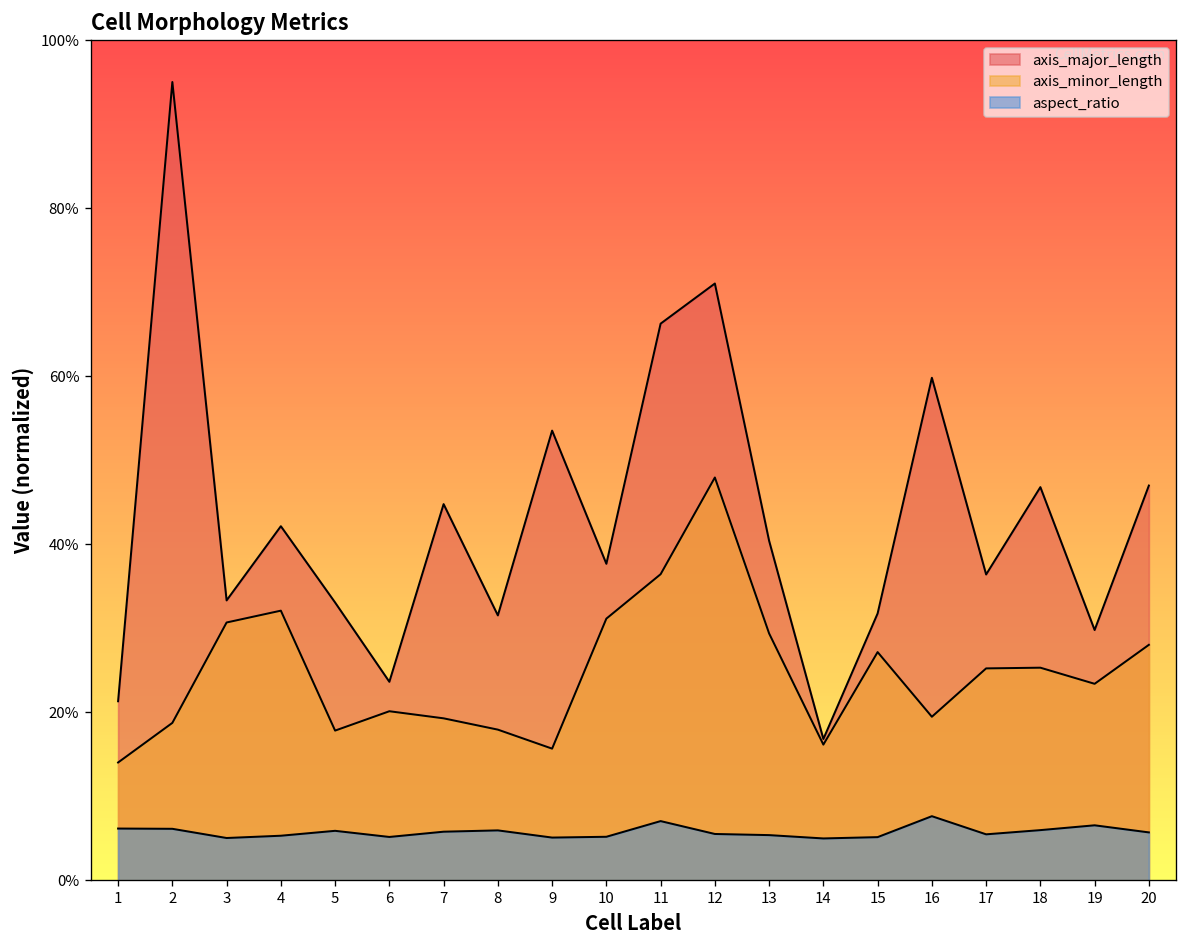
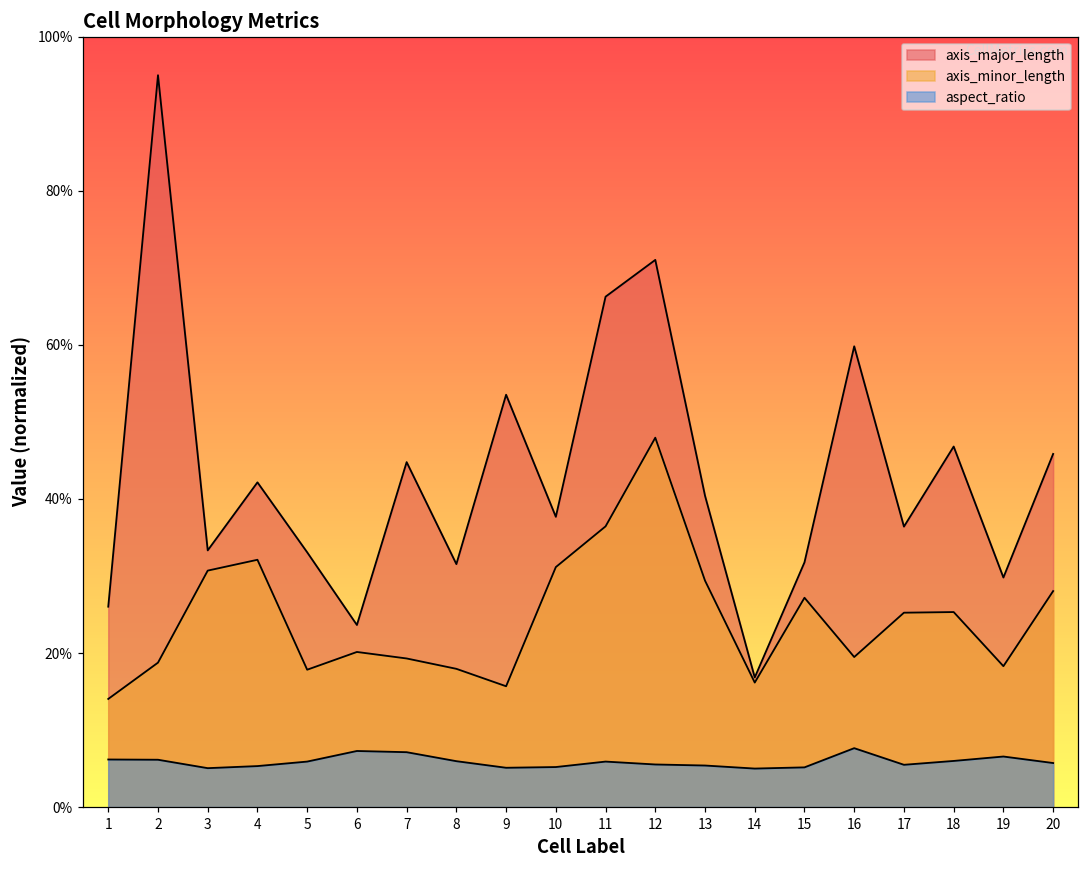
axis_major_length, 1: 21% -> 26%
aspect_ratio, 6: 5% -> 7%
aspect_ratio, 7: 6% -> 7%
aspect_ratio, 11: 7% -> 6%
axis_minor_length, 19: 23% -> 18%
axis_major_length, 20: 47% -> 46%
